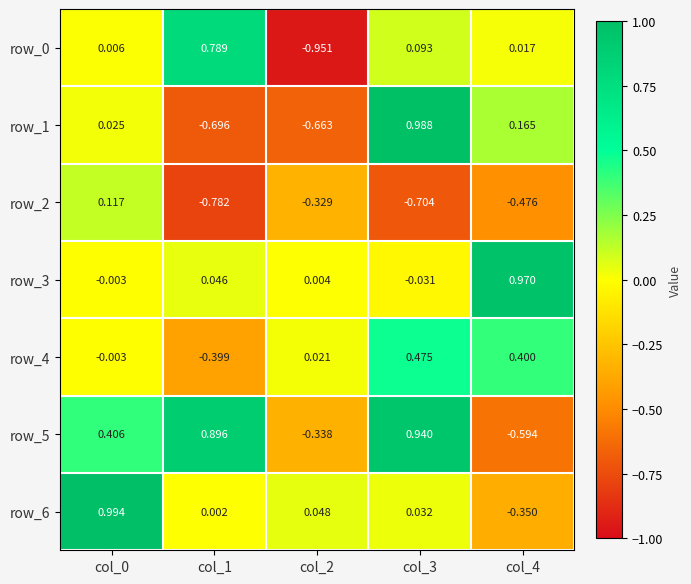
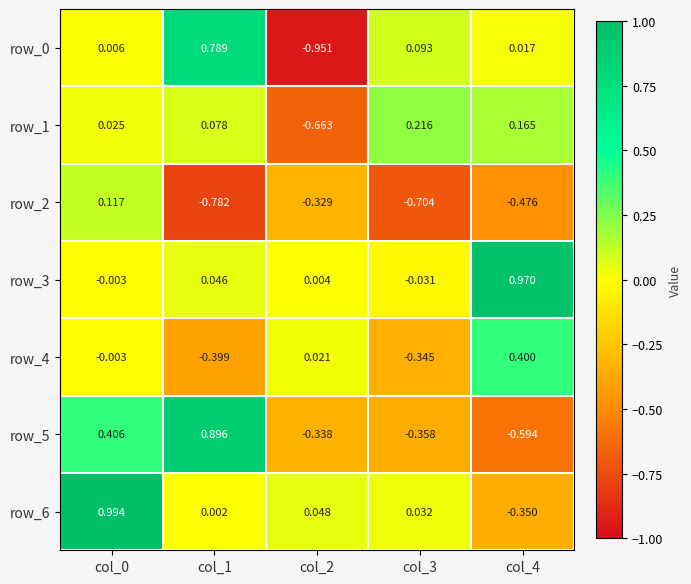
row_1, col_1: -0.696 -> 0.078
row_1, col_3: 0.988 -> 0.216
row_4, col_3: 0.475 -> -0.345
row_5, col_3: 0.940 -> -0.358
